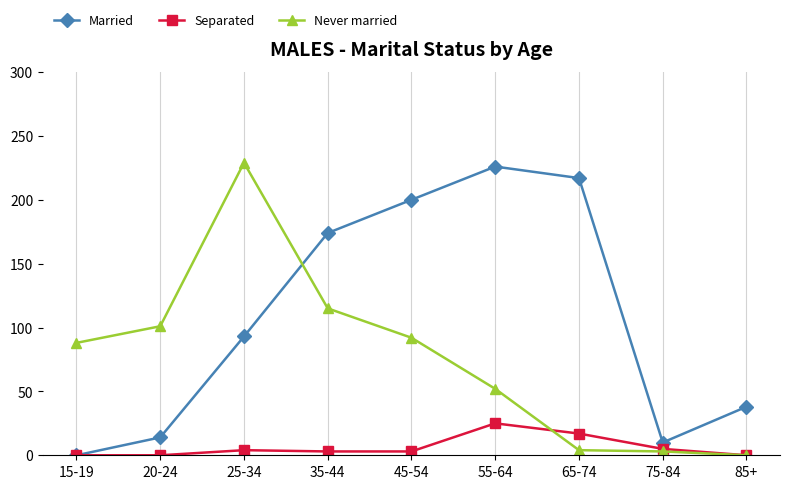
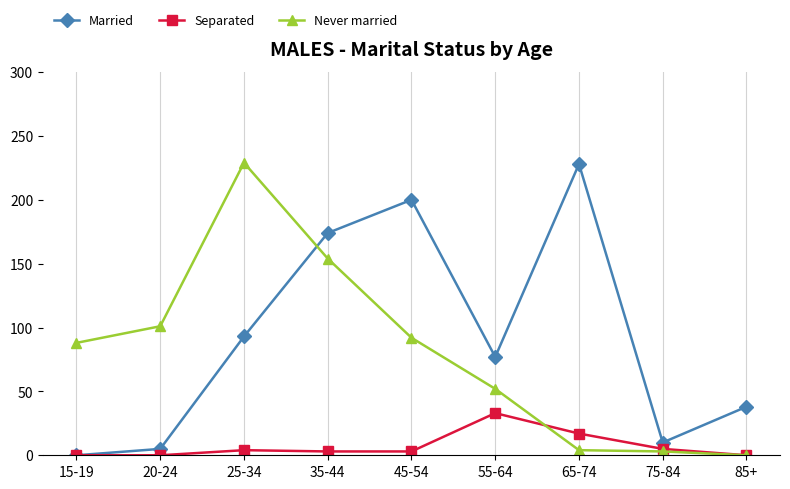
Married, 20-24: 14 -> 5
Never married, 35-44: 115 -> 154
Married, 55-64: 226 -> 77
Separated, 55-64: 25 -> 33
Married, 65-74: 217 -> 228
